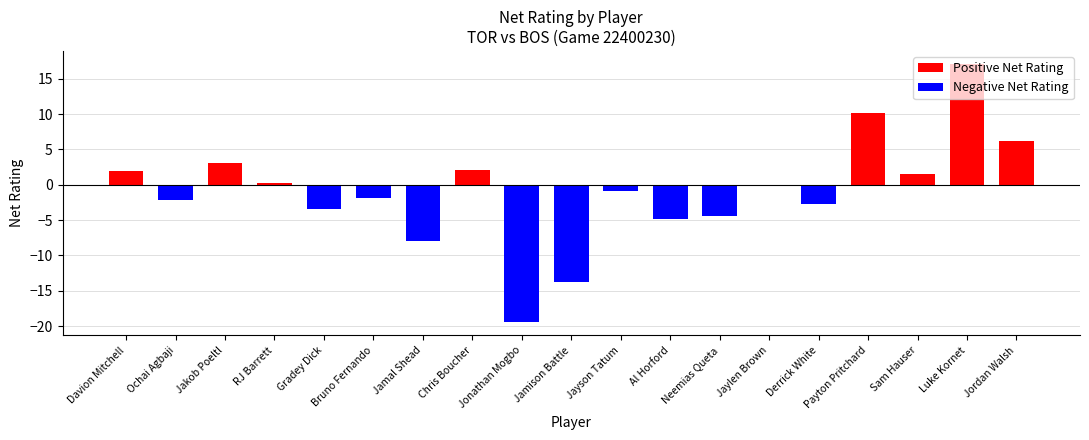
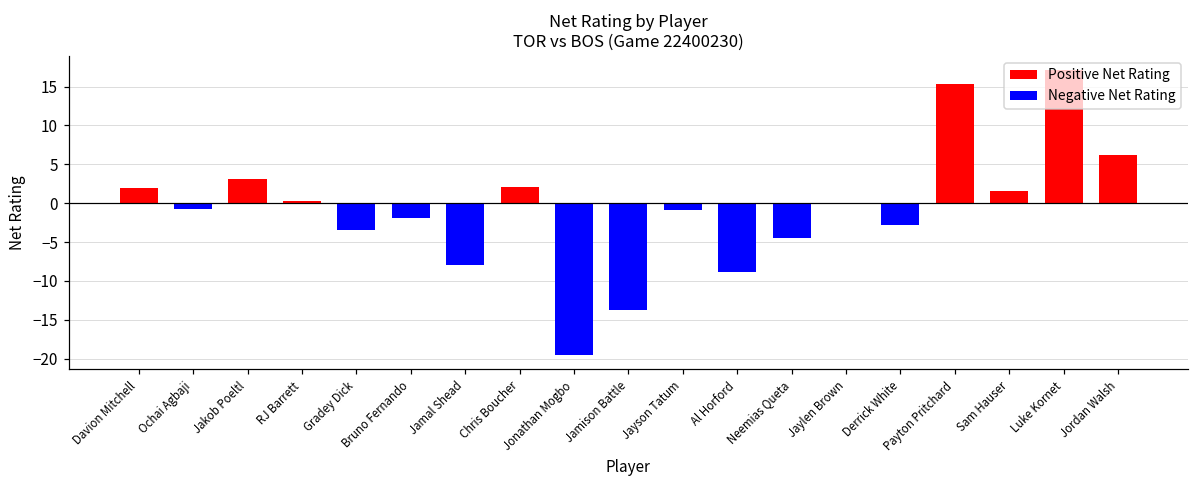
Ochai Agbaji: -2 -> -1
Al Horford: -5 -> -9
Payton Pritchard: 10 -> 15
